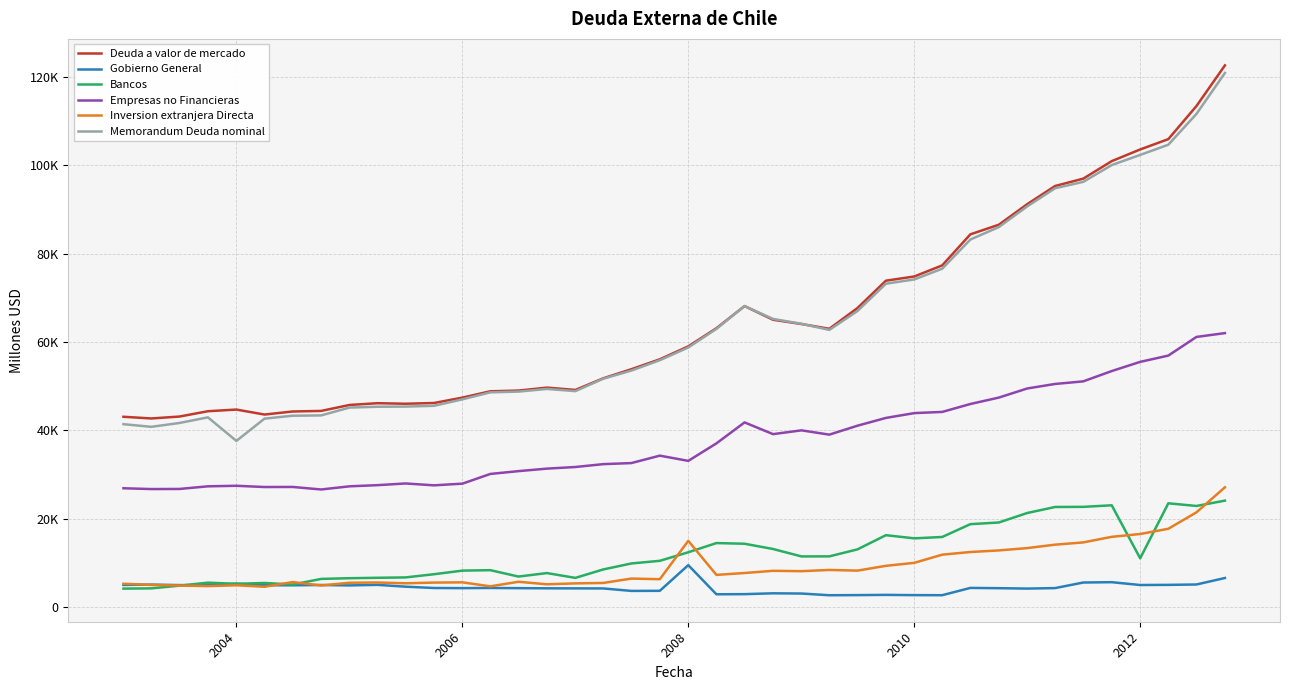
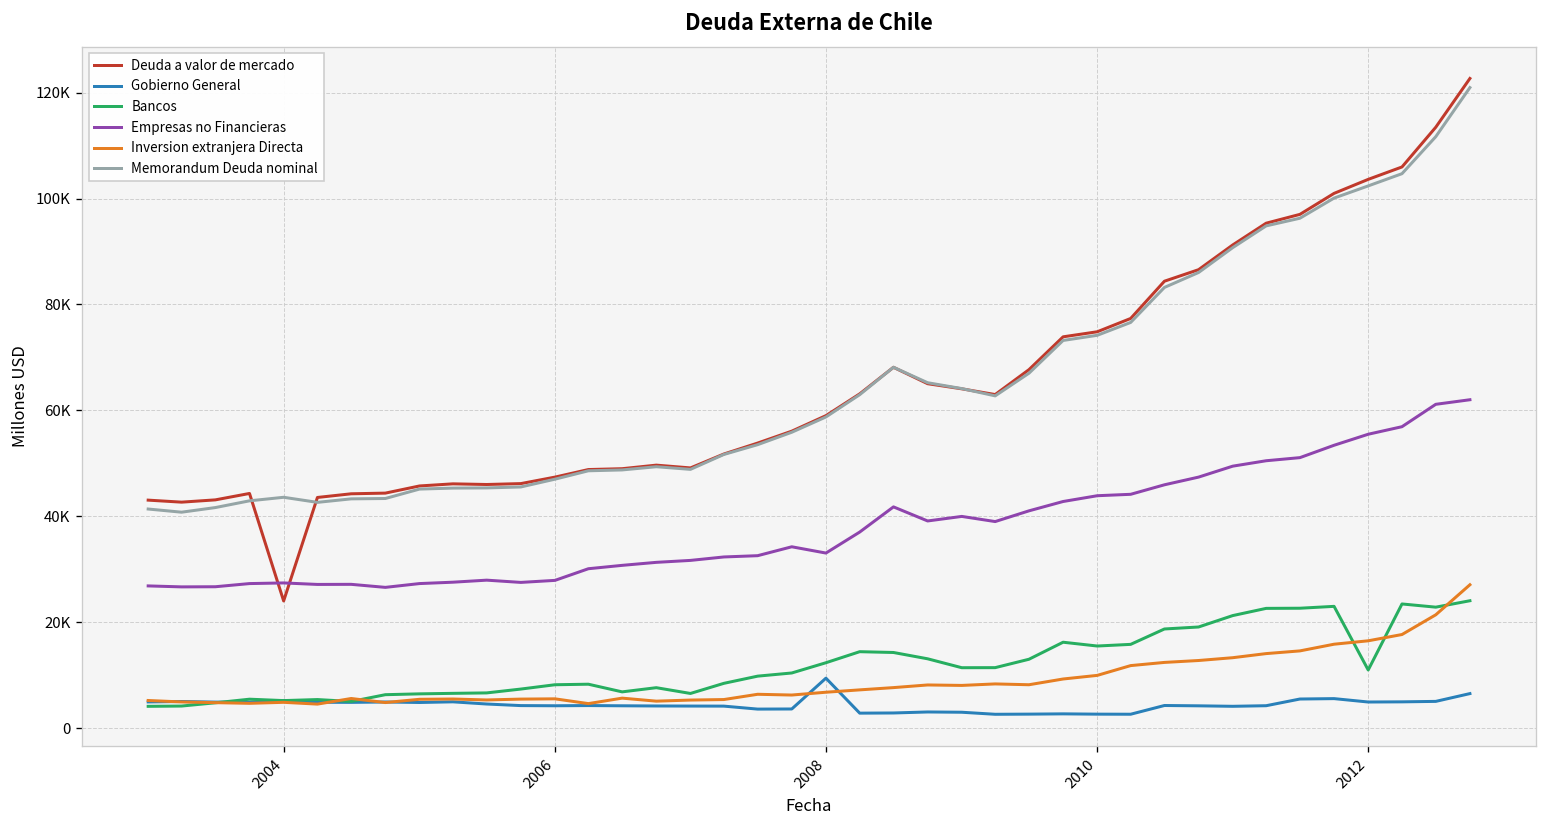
Deuda a valor de mercado, 2004: 45000 -> 24000
Memorandum Deuda nominal, 2004: 38000 -> 44000
Inversion extranjera Directa, 2008: 15000 -> 7000
